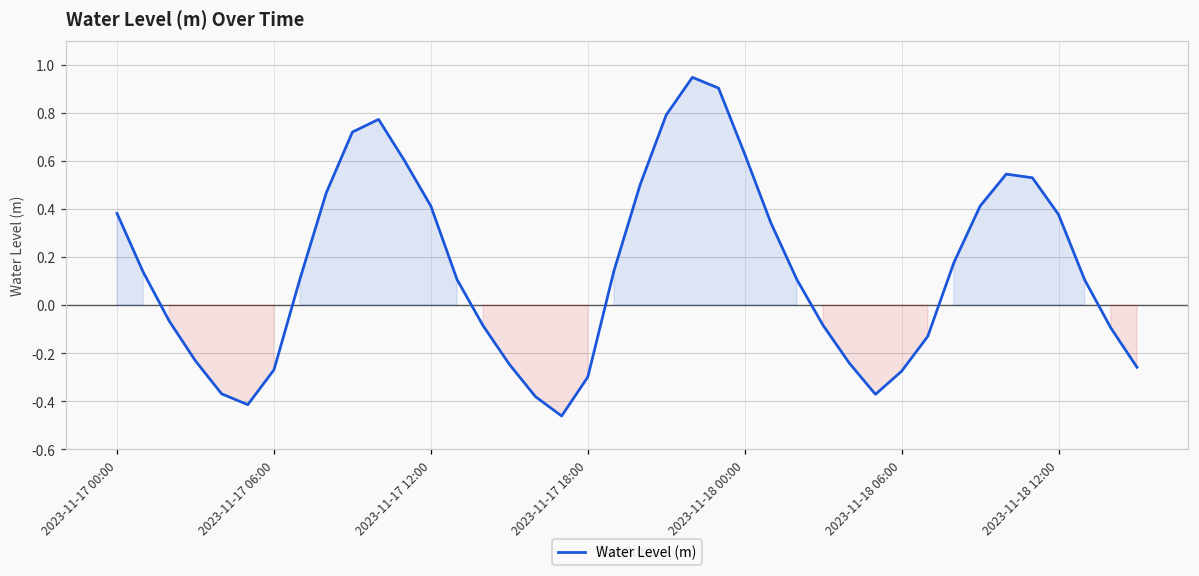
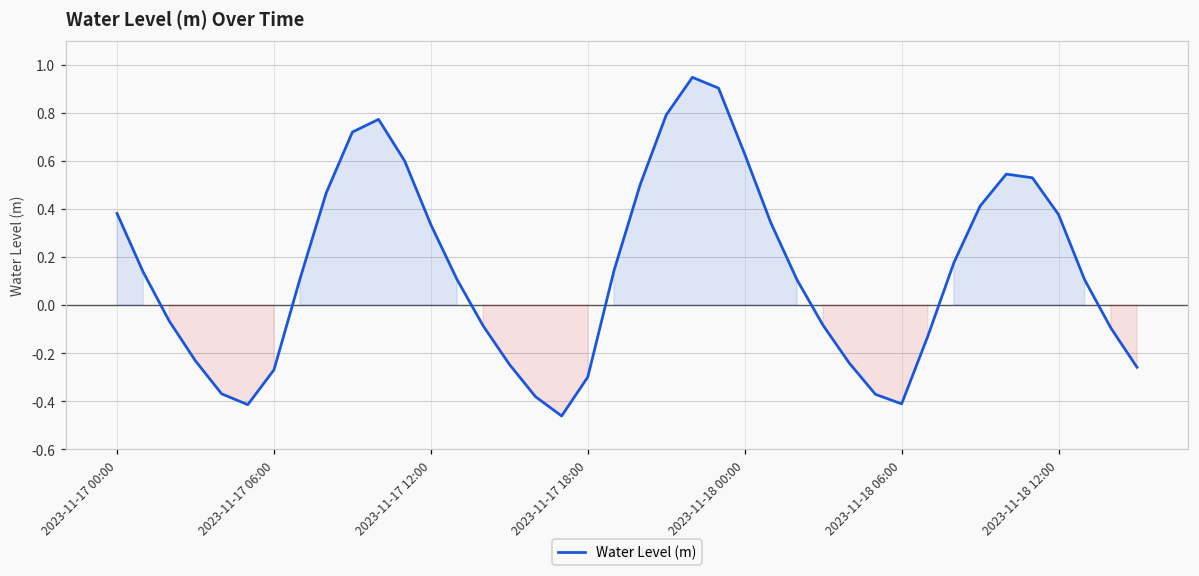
2023-11-17 12:00: 0.41 -> 0.34
2023-11-18 06:00: -0.27 -> -0.41
